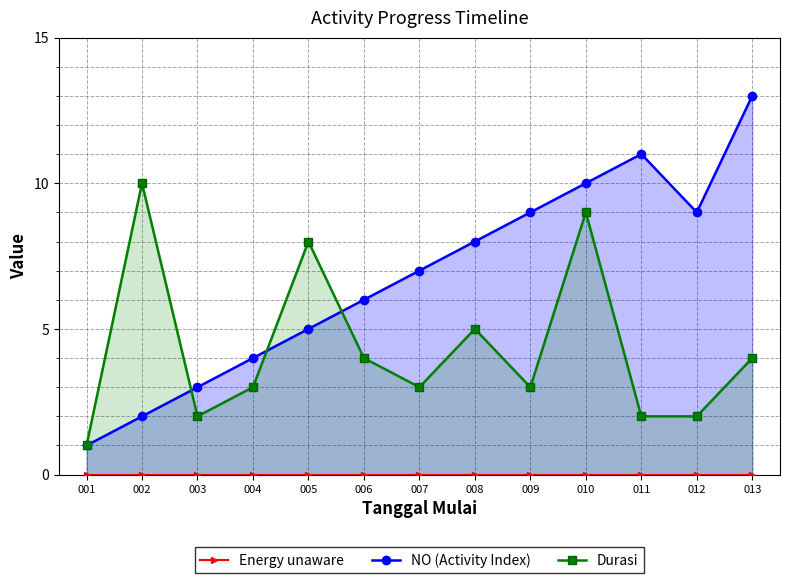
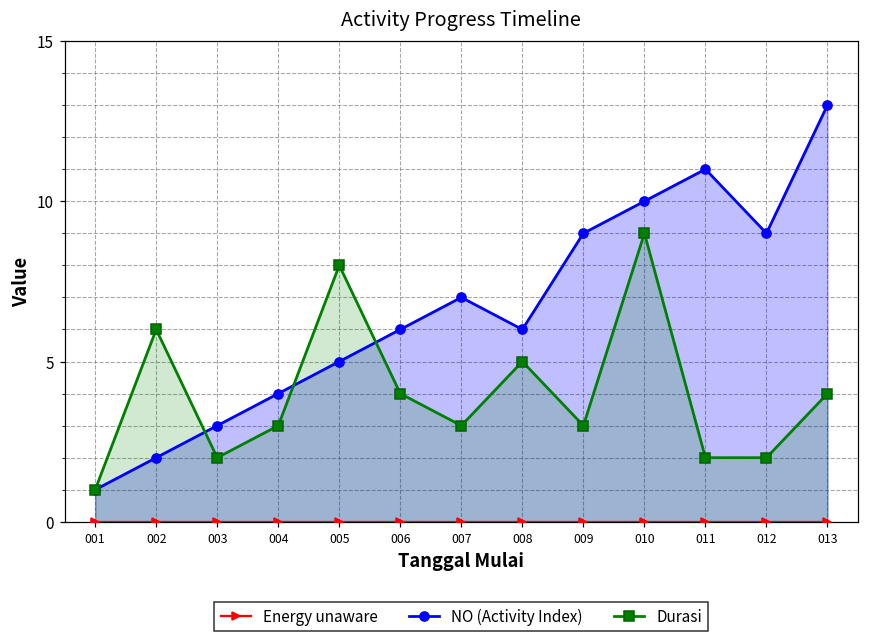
Durasi, 002: 10 -> 6
NO (Activity Index), 008: 8 -> 6
